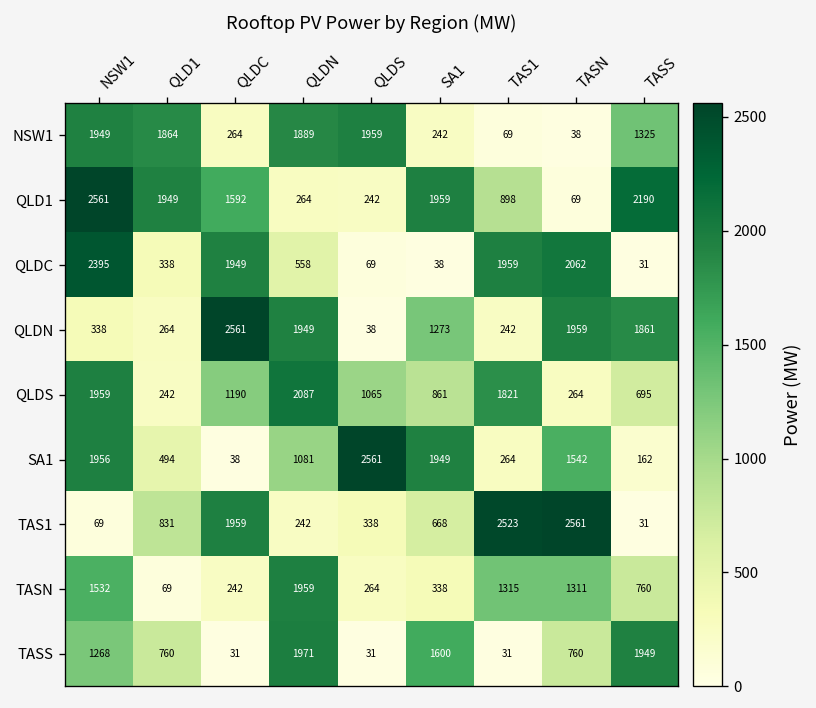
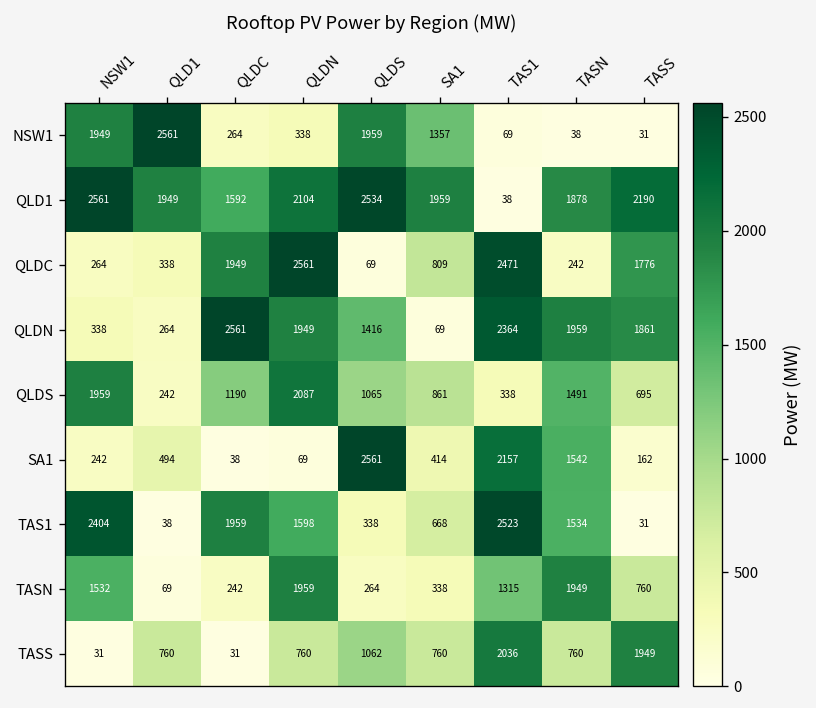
NSW1, QLD1: 1864 -> 2561
NSW1, QLDN: 1889 -> 338
NSW1, SA1: 242 -> 1357
NSW1, TASS: 1325 -> 31
QLD1, QLDN: 264 -> 2104
QLD1, QLDS: 242 -> 2534
QLD1, TAS1: 898 -> 38
QLD1, TASN: 69 -> 1878
QLDC, NSW1: 2395 -> 264
QLDC, QLDN: 558 -> 2561
QLDC, SA1: 38 -> 809
QLDC, TAS1: 1959 -> 2471
QLDC, TASN: 2062 -> 242
QLDC, TASS: 31 -> 1776
QLDN, QLDS: 38 -> 1416
QLDN, SA1: 1273 -> 69
QLDN, TAS1: 242 -> 2364
QLDS, TAS1: 1821 -> 338
QLDS, TASN: 264 -> 1491
SA1, NSW1: 1956 -> 242
SA1, QLDN: 1081 -> 69
SA1, SA1: 1949 -> 414
SA1, TAS1: 264 -> 2157
TAS1, NSW1: 69 -> 2404
TAS1, QLD1: 831 -> 38
TAS1, QLDN: 242 -> 1598
TAS1, TASN: 2561 -> 1534
TASN, TASN: 1311 -> 1949
TASS, NSW1: 1268 -> 31
TASS, QLDN: 1971 -> 760
TASS, QLDS: 31 -> 1062
TASS, SA1: 1600 -> 760
TASS, TAS1: 31 -> 2036
